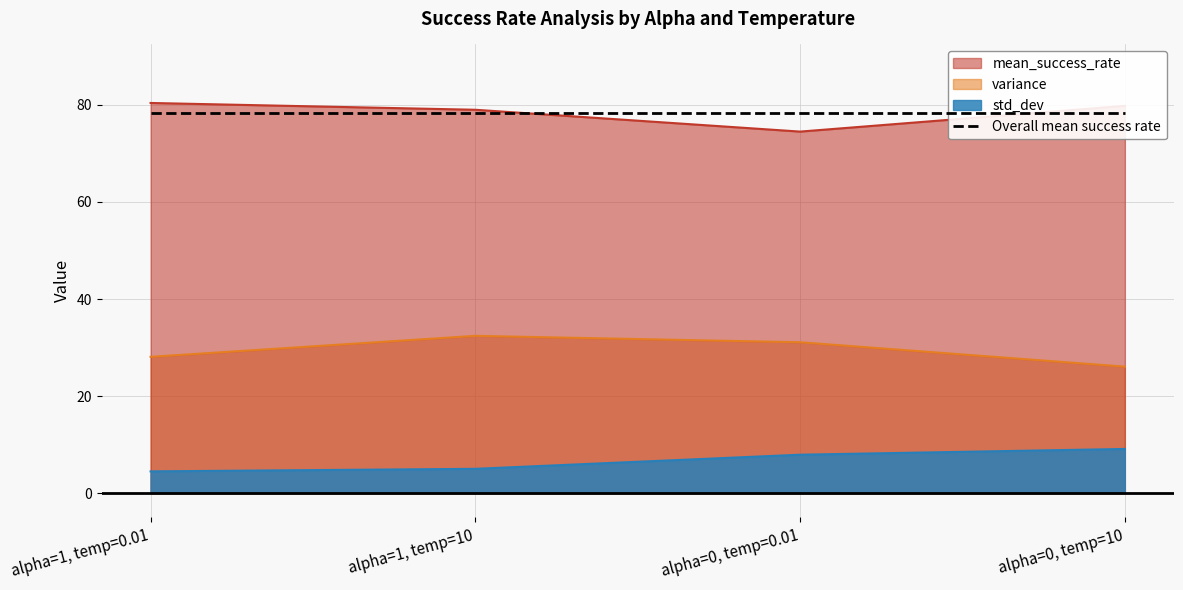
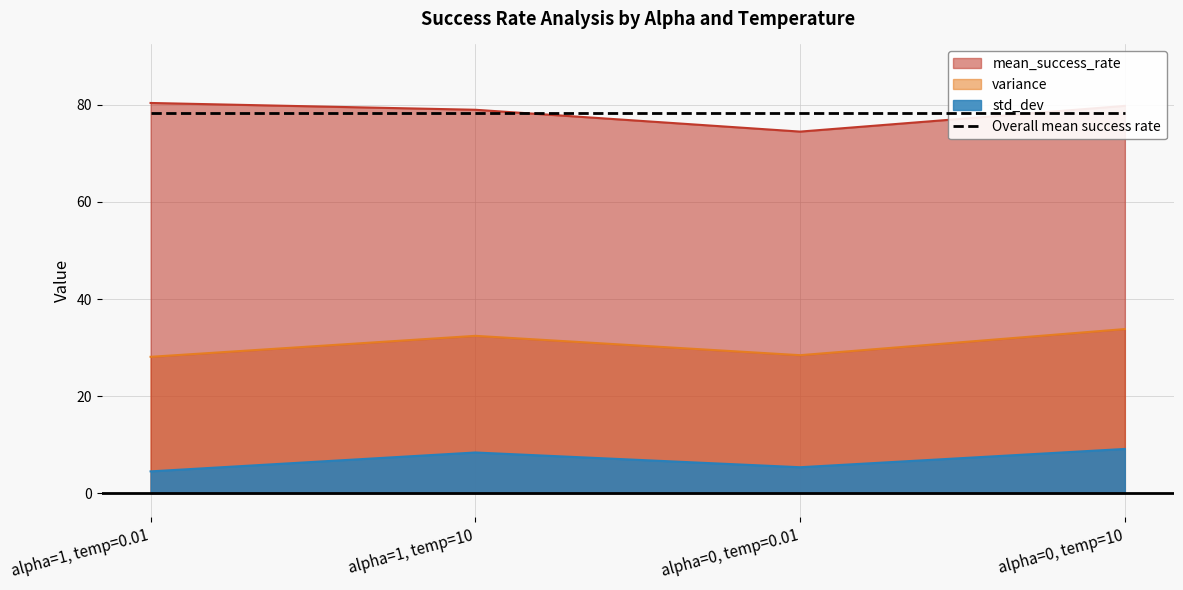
std_dev, alpha=1, temp=10: 5 -> 8
variance, alpha=0, temp=0.01: 31 -> 28
std_dev, alpha=0, temp=0.01: 8 -> 5
variance, alpha=0, temp=10: 26 -> 34
